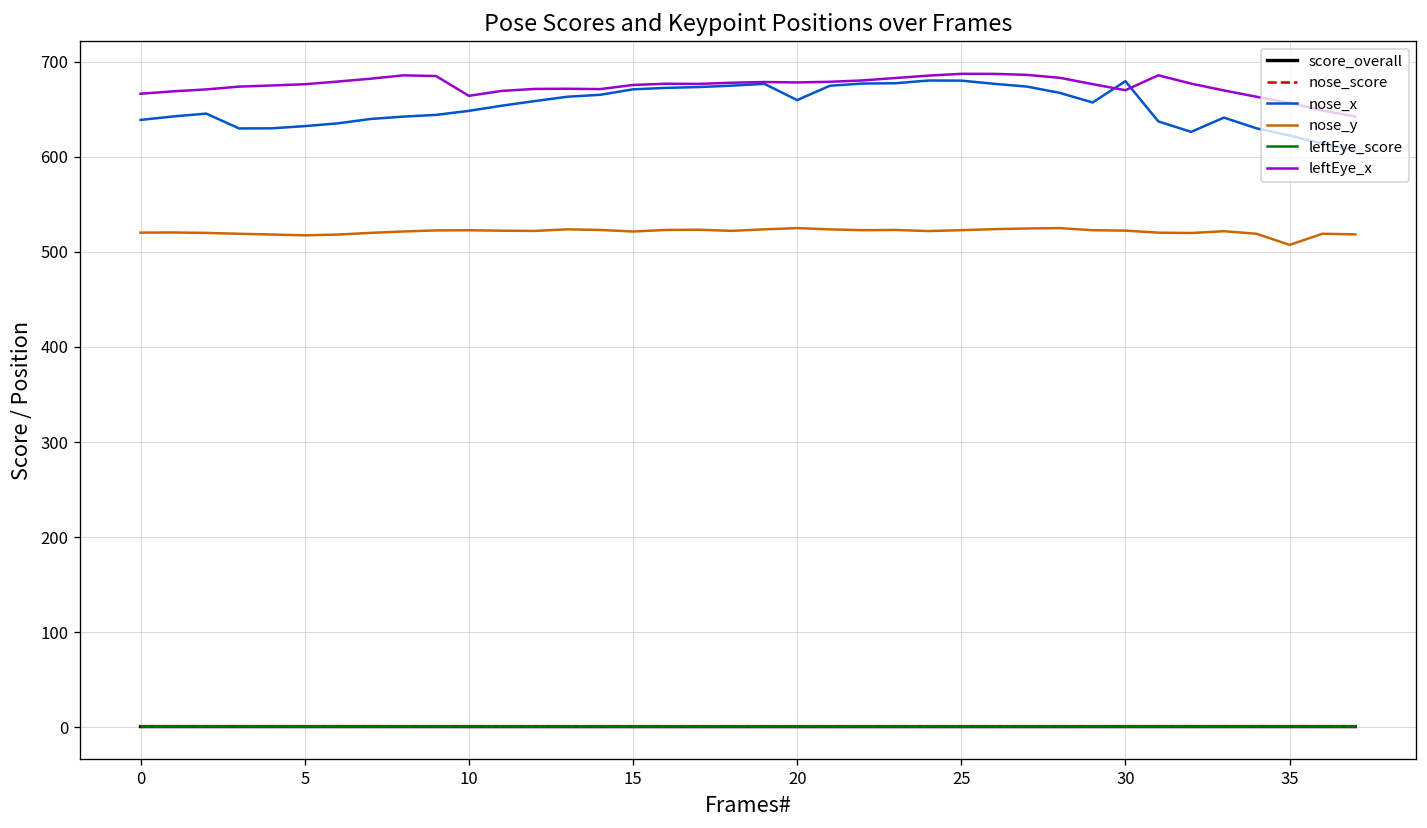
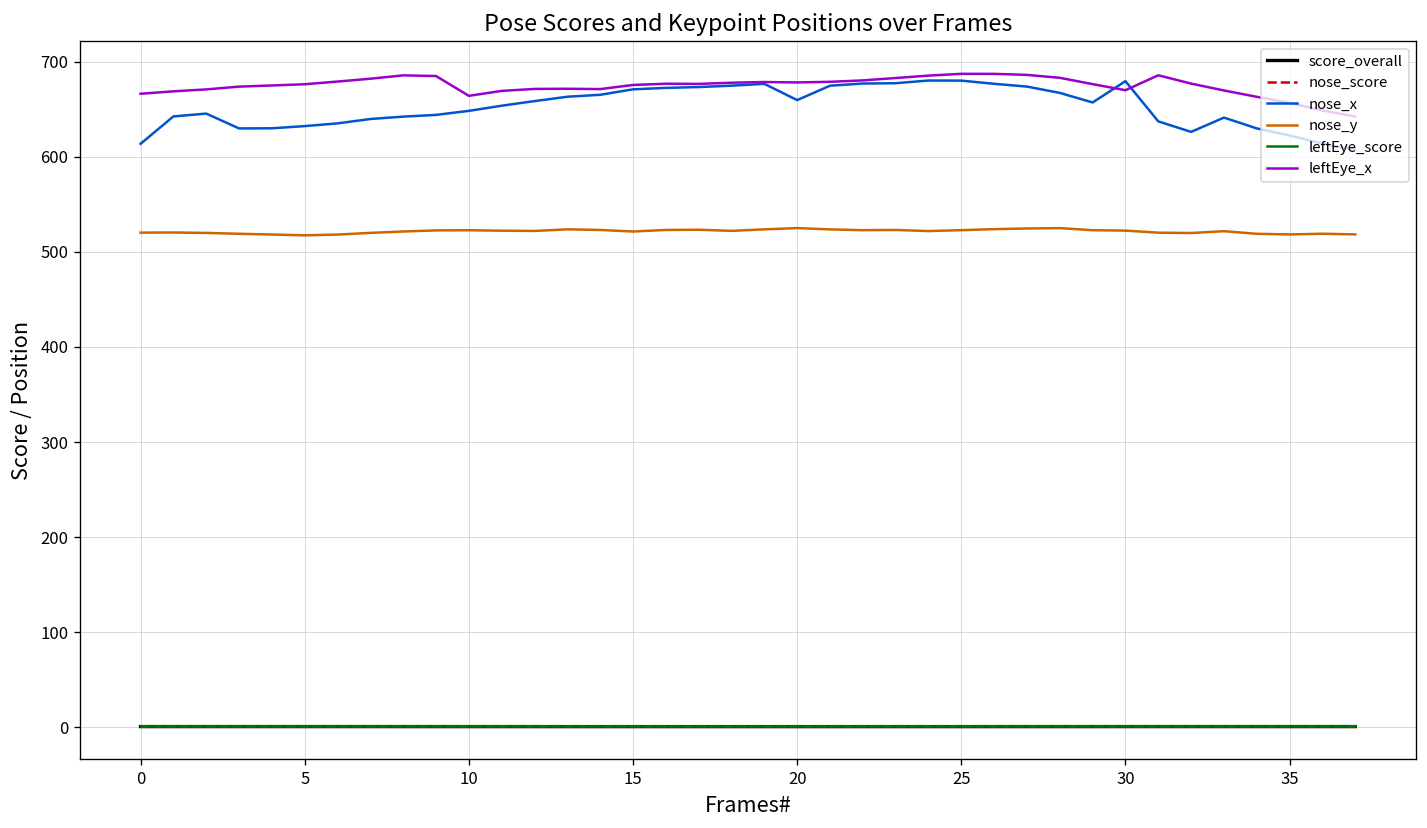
nose_x, 0: 640 -> 610
nose_y, 35: 510 -> 520
